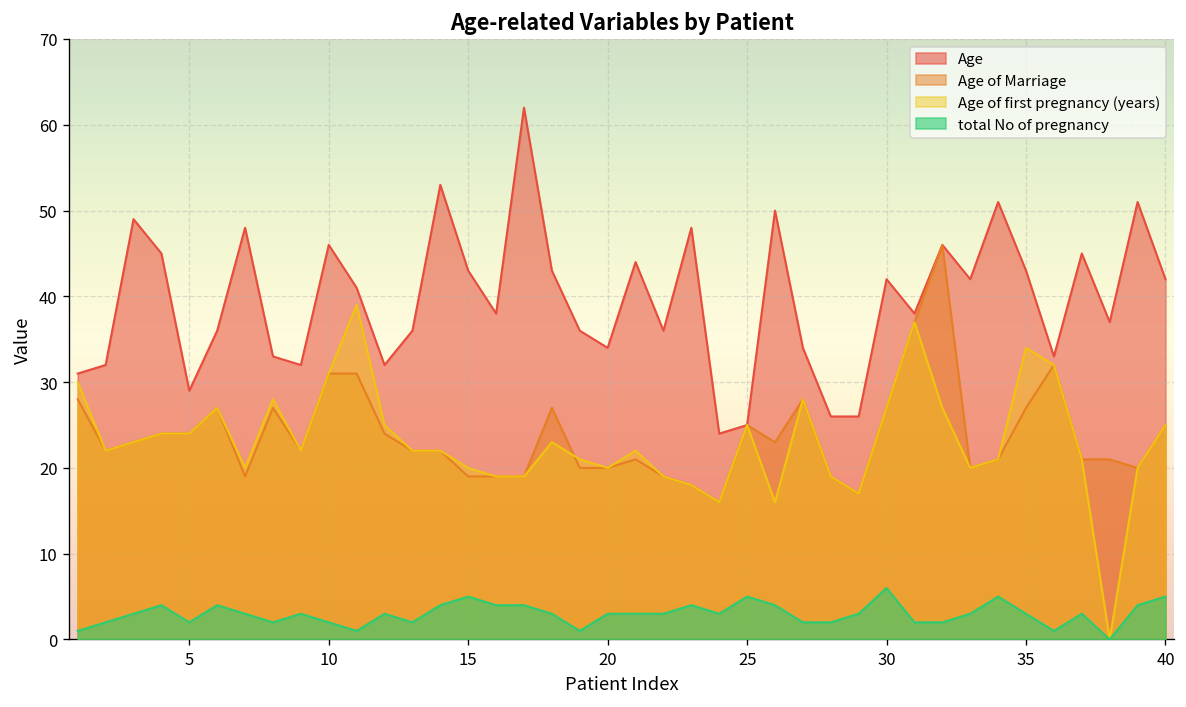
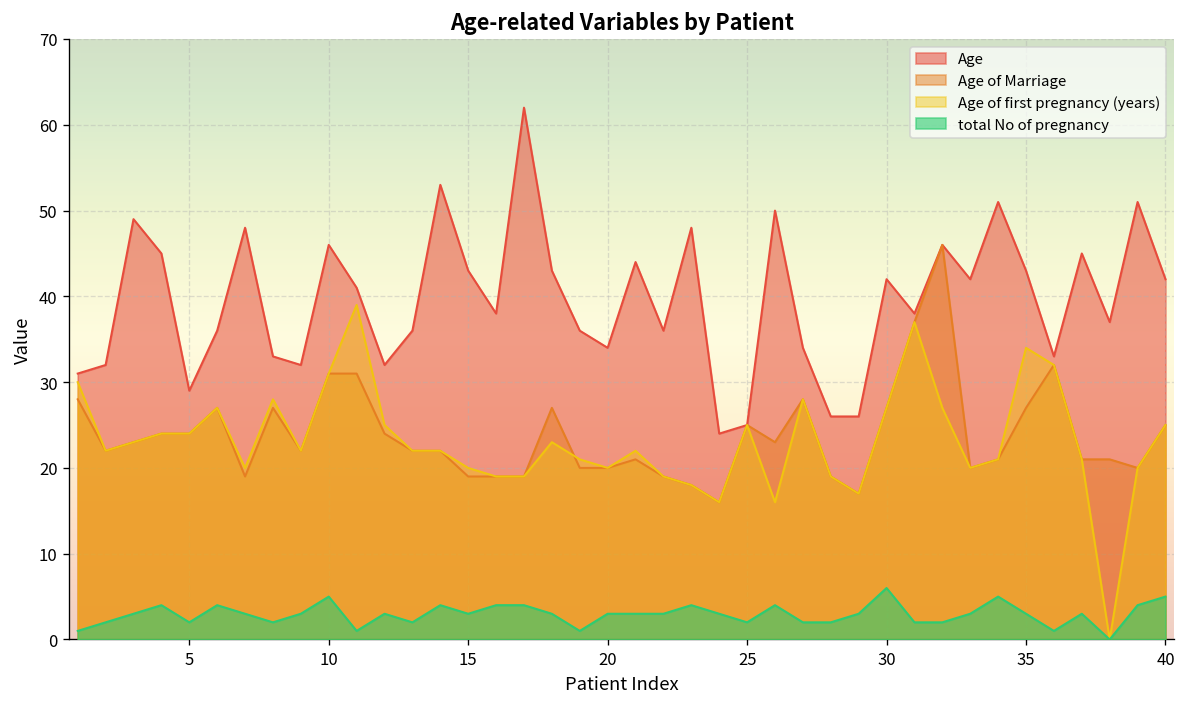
total No of pregnancy, 10: 2 -> 5
total No of pregnancy, 15: 5 -> 3
total No of pregnancy, 25: 5 -> 2
